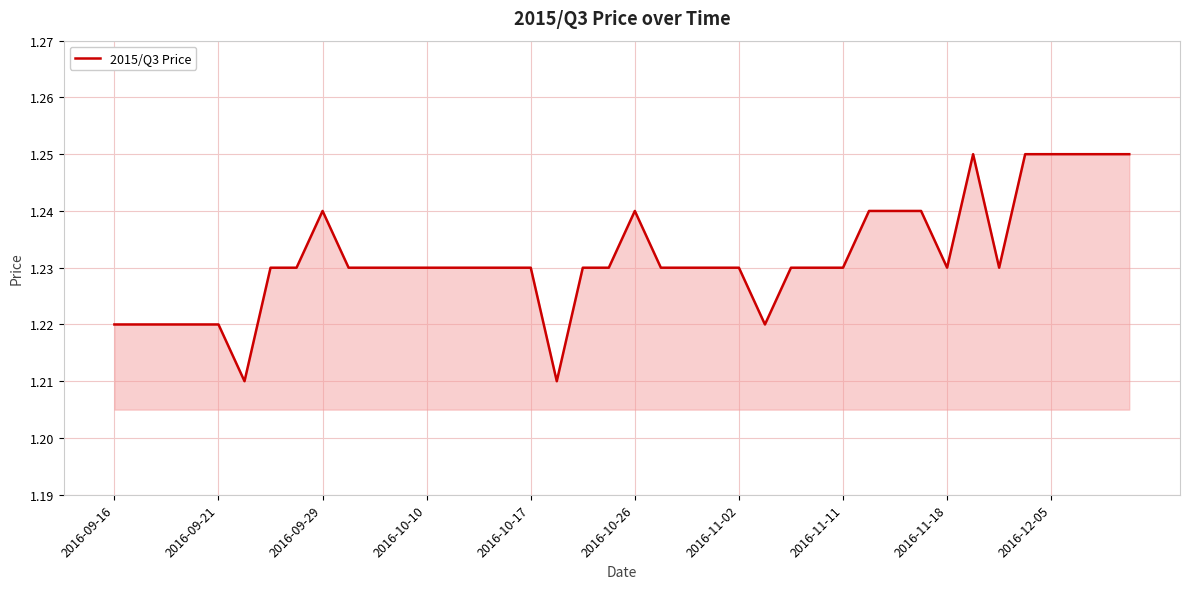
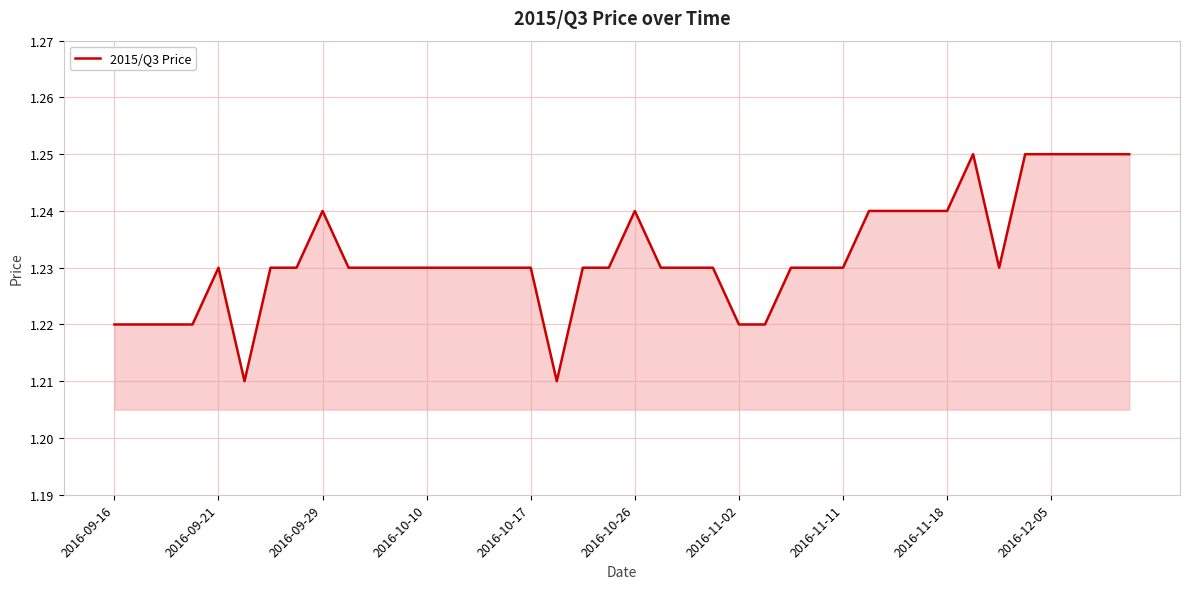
2016-09-21: 1.22 -> 1.23
2016-11-02: 1.23 -> 1.22
2016-11-18: 1.23 -> 1.24
